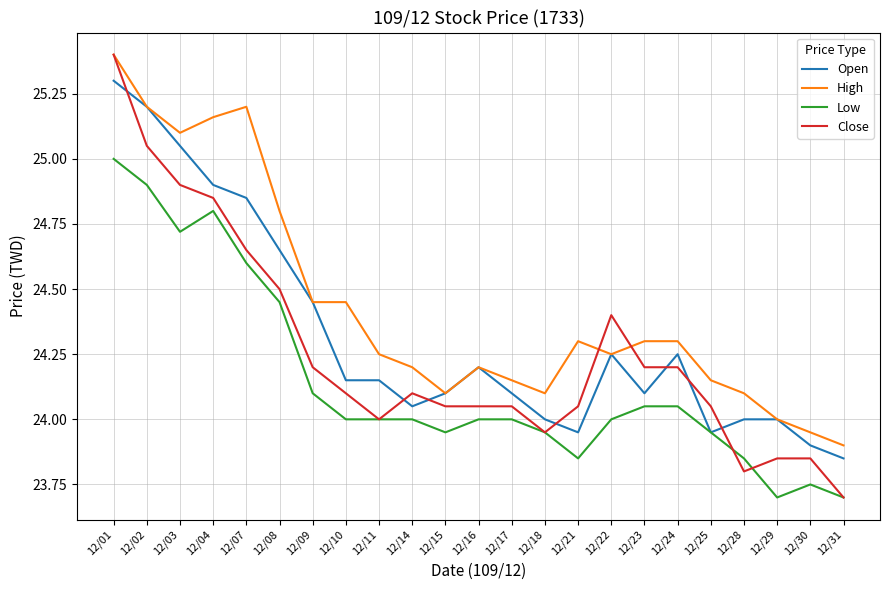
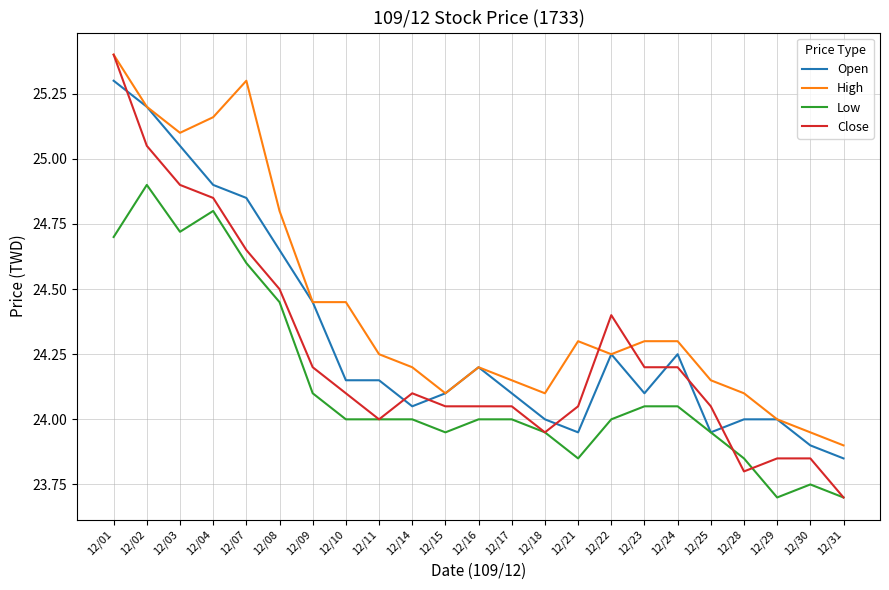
Low, 12/01: 25.0 -> 24.7
High, 12/07: 25.2 -> 25.3
